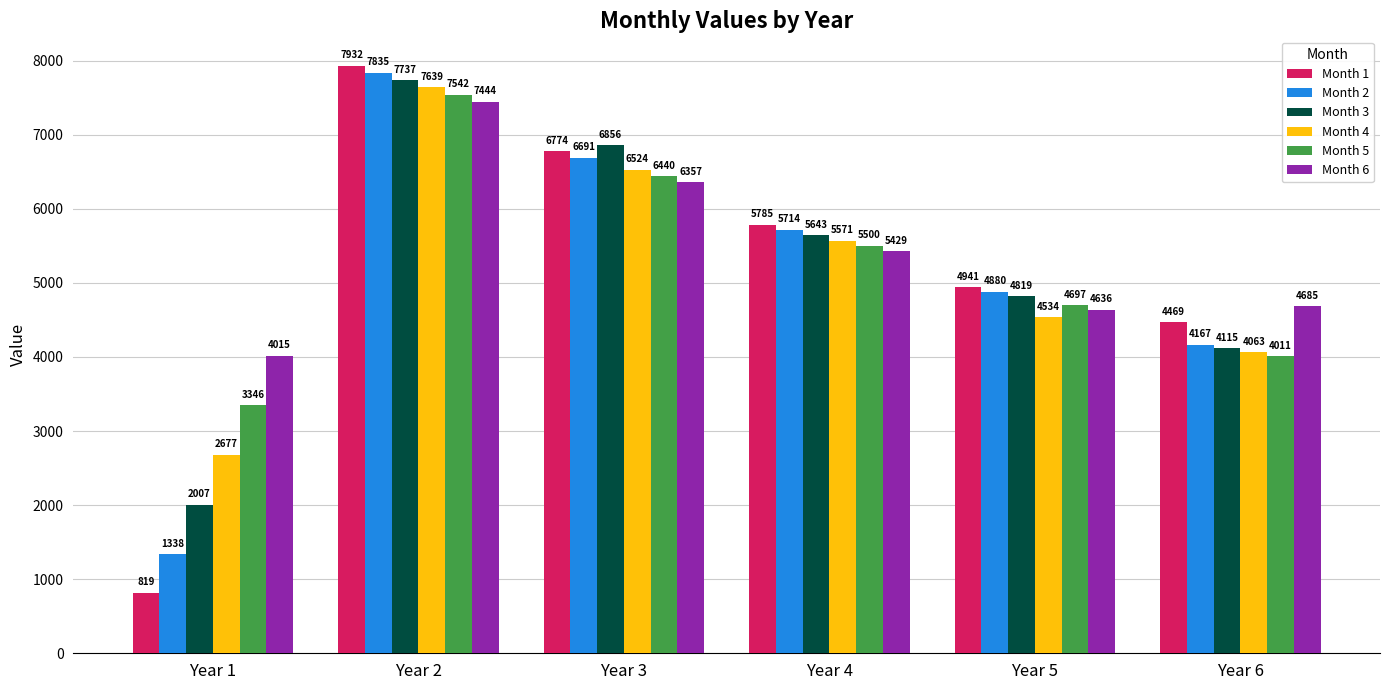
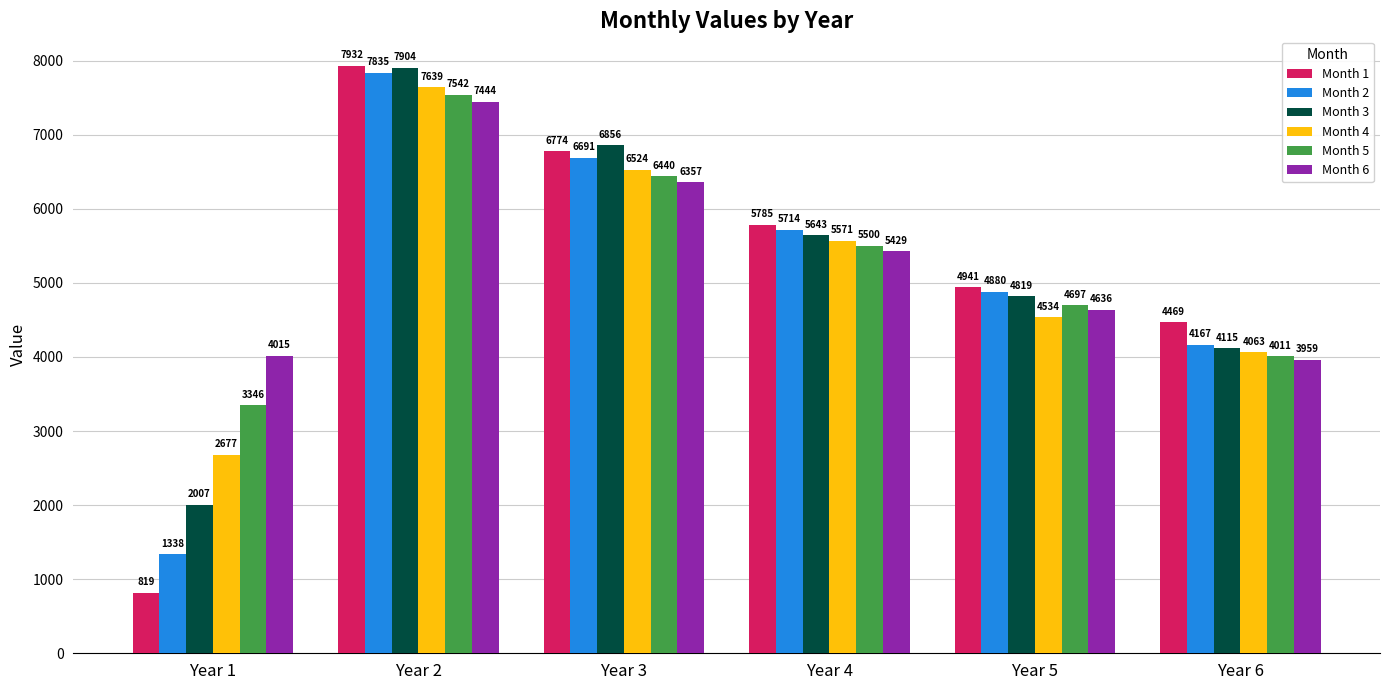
Month 3, Year 2: 7737 -> 7904
Month 6, Year 6: 4685 -> 3959
